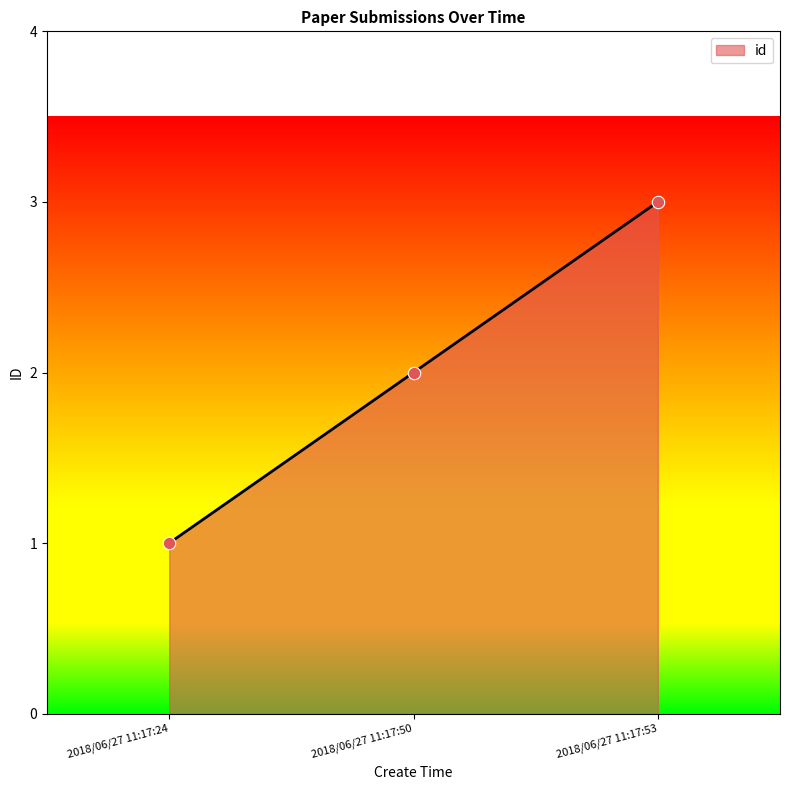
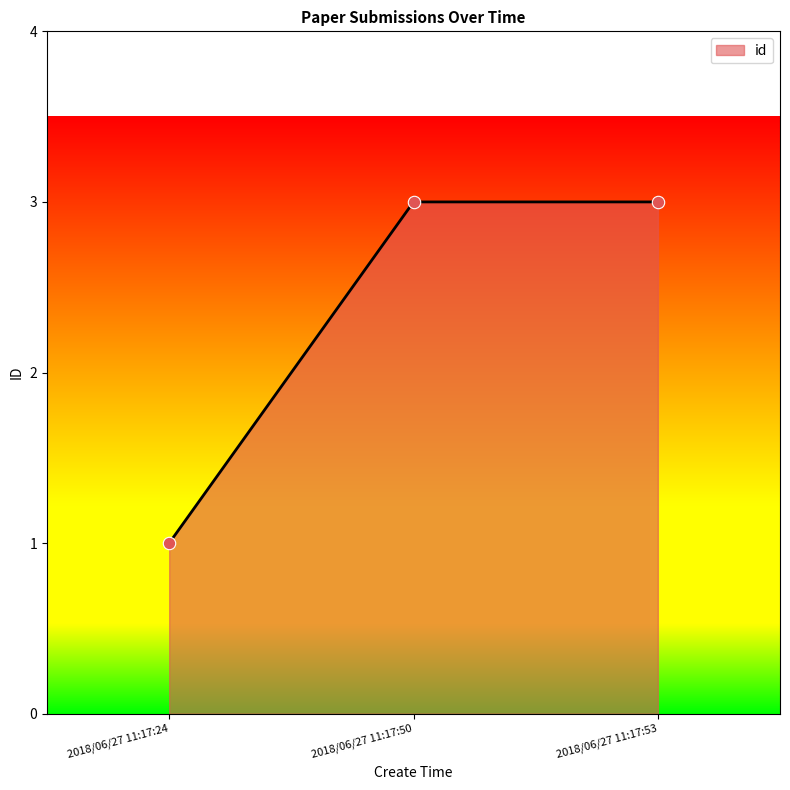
2018/06/27 11:17:50: 2 -> 3
